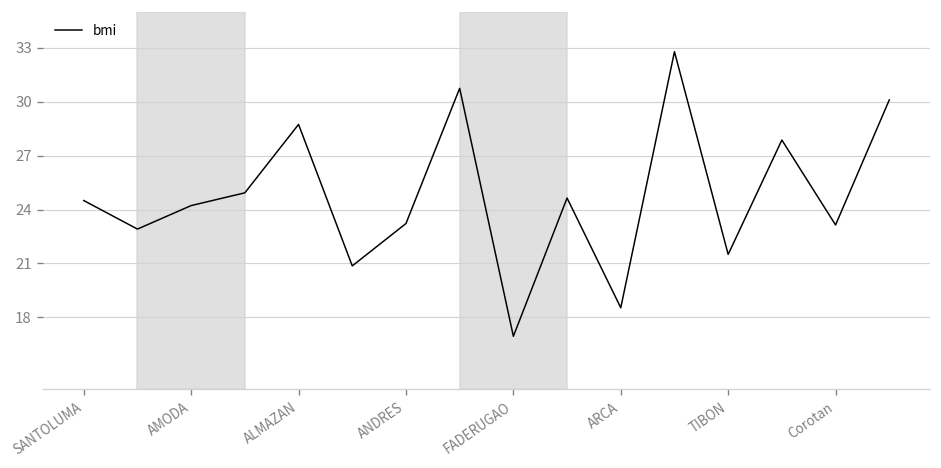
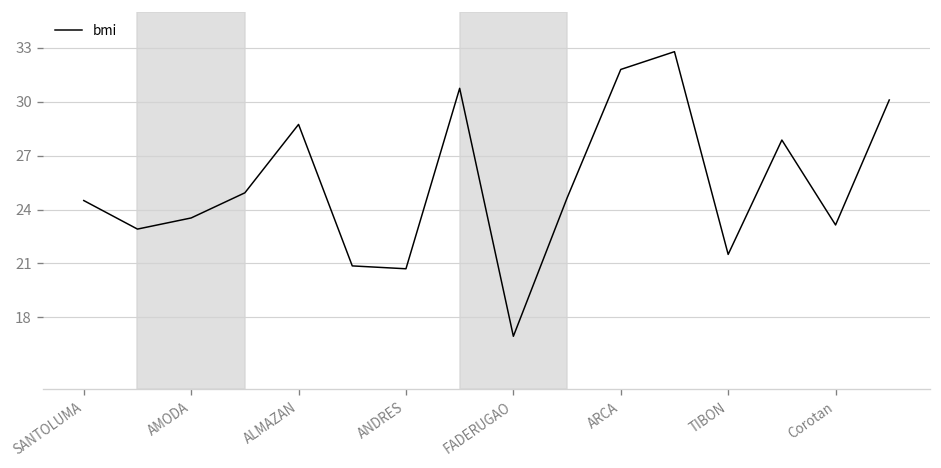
AMODA: 24.2 -> 23.5
ANDRES: 23.2 -> 20.7
ARCA: 18.5 -> 31.8
